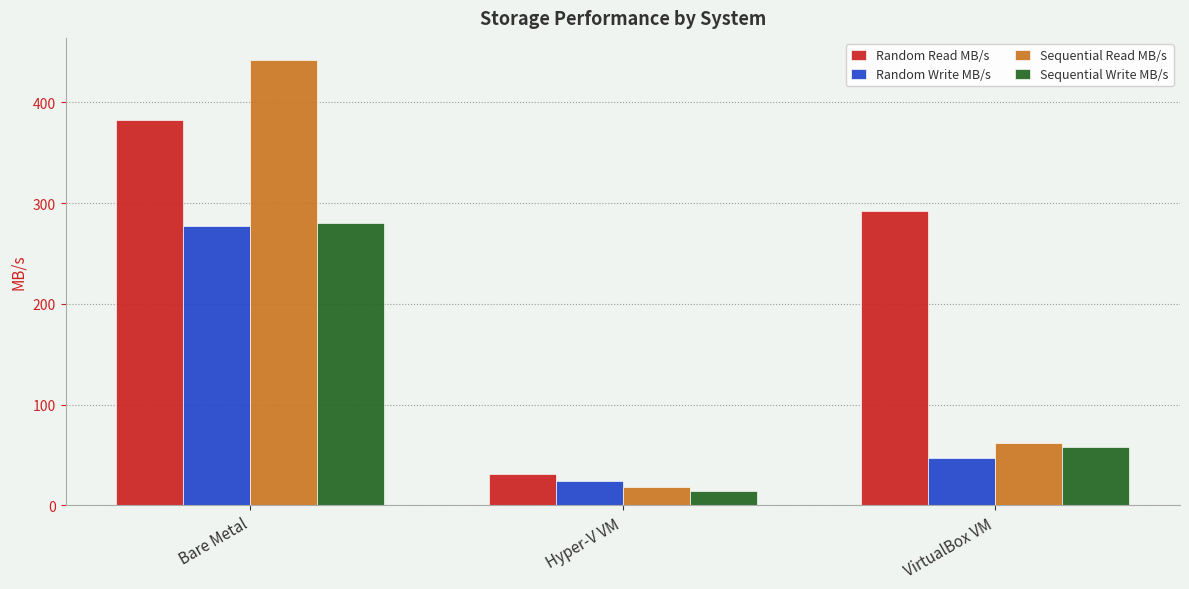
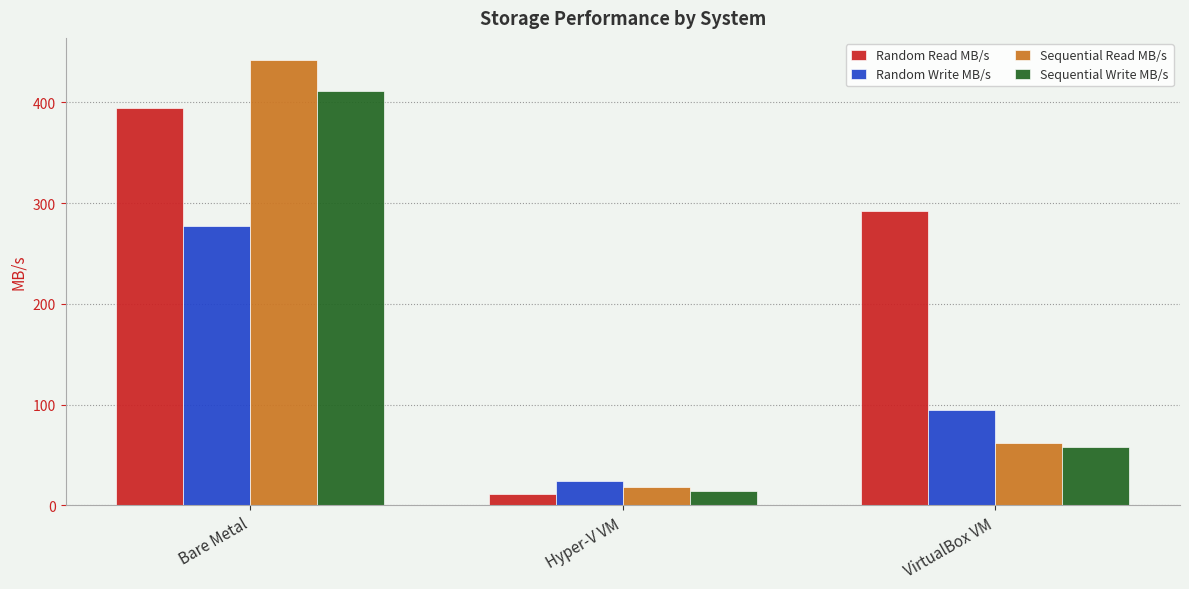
Random Read MB/s, Bare Metal: 383 -> 394
Sequential Write MB/s, Bare Metal: 280 -> 412
Random Read MB/s, Hyper-V VM: 31 -> 11
Random Write MB/s, VirtualBox VM: 47 -> 95
